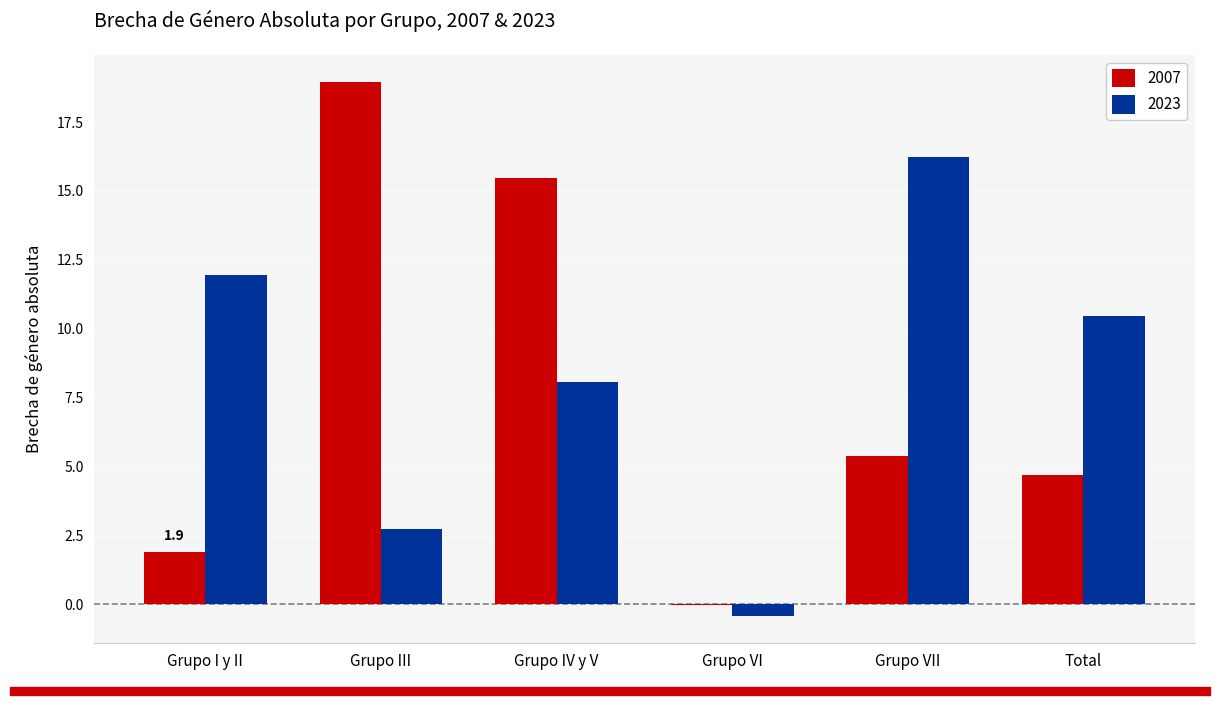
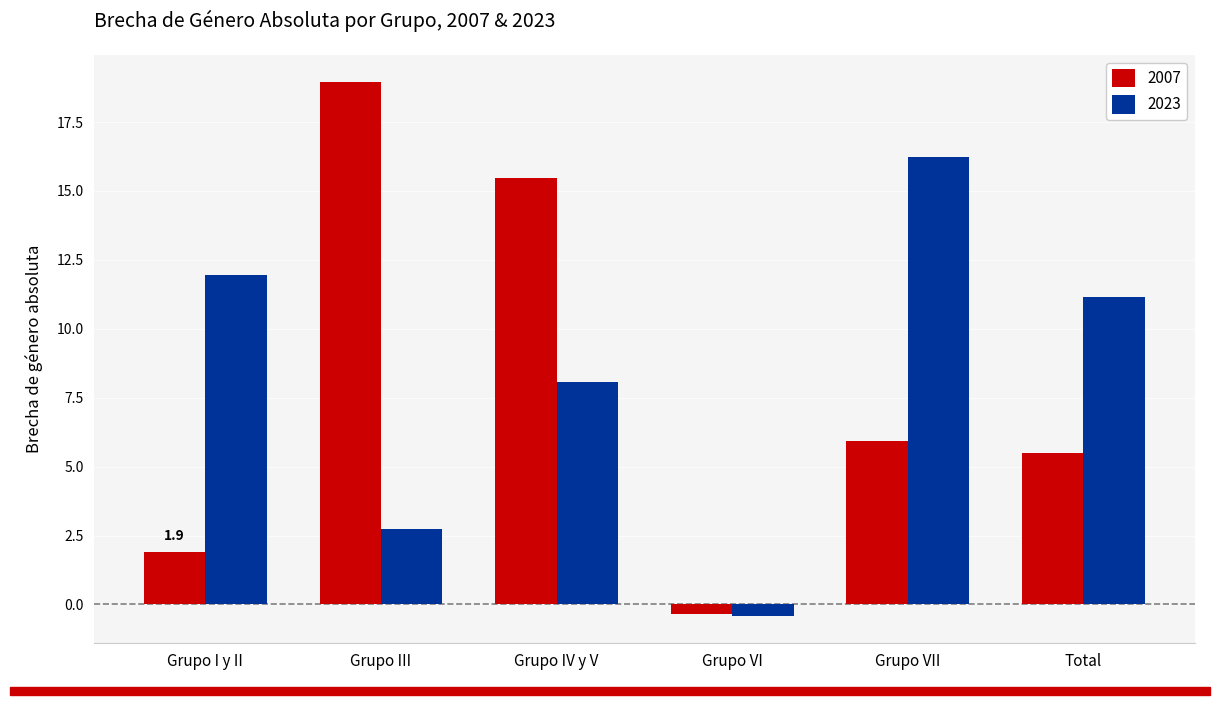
2007, Grupo VI: 0.0 -> -0.4
2007, Grupo VII: 5.4 -> 5.9
2007, Total: 4.7 -> 5.5
2023, Total: 10.5 -> 11.2
